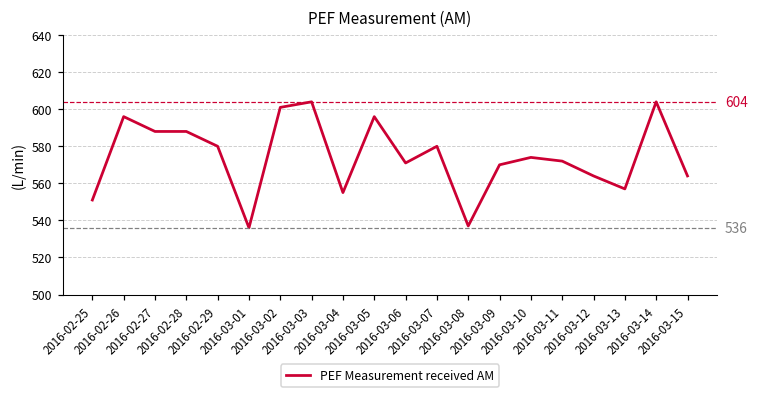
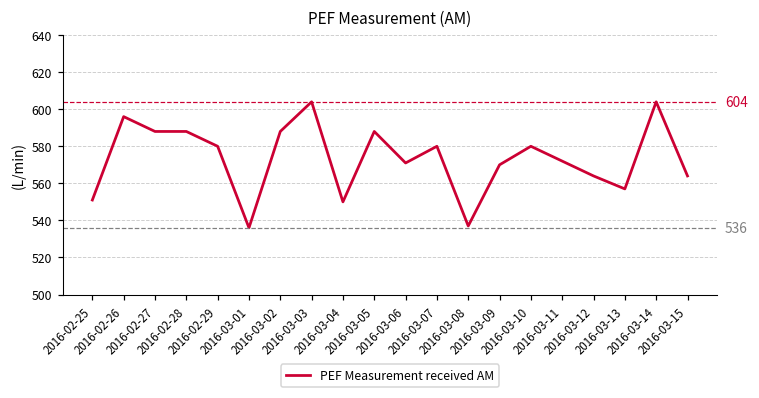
2016-03-02: 601 -> 588
2016-03-04: 555 -> 550
2016-03-05: 596 -> 588
2016-03-10: 574 -> 580
